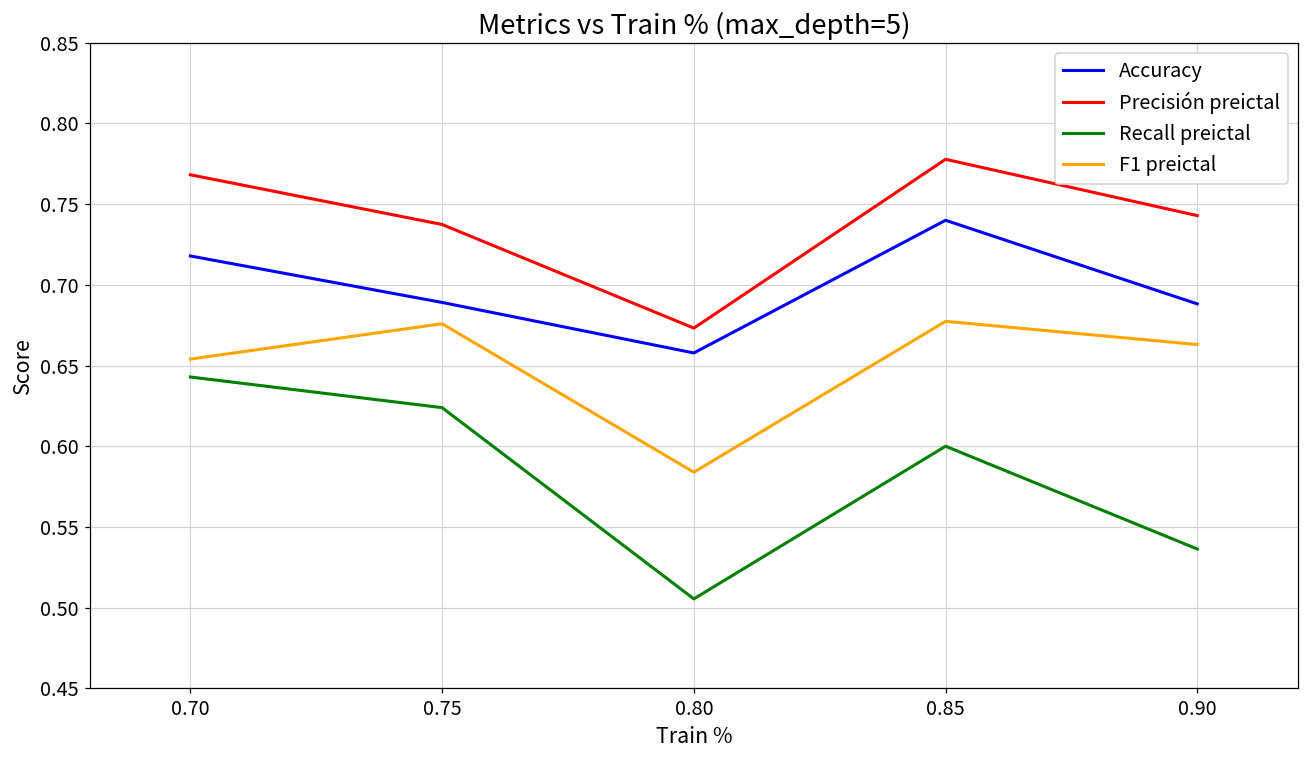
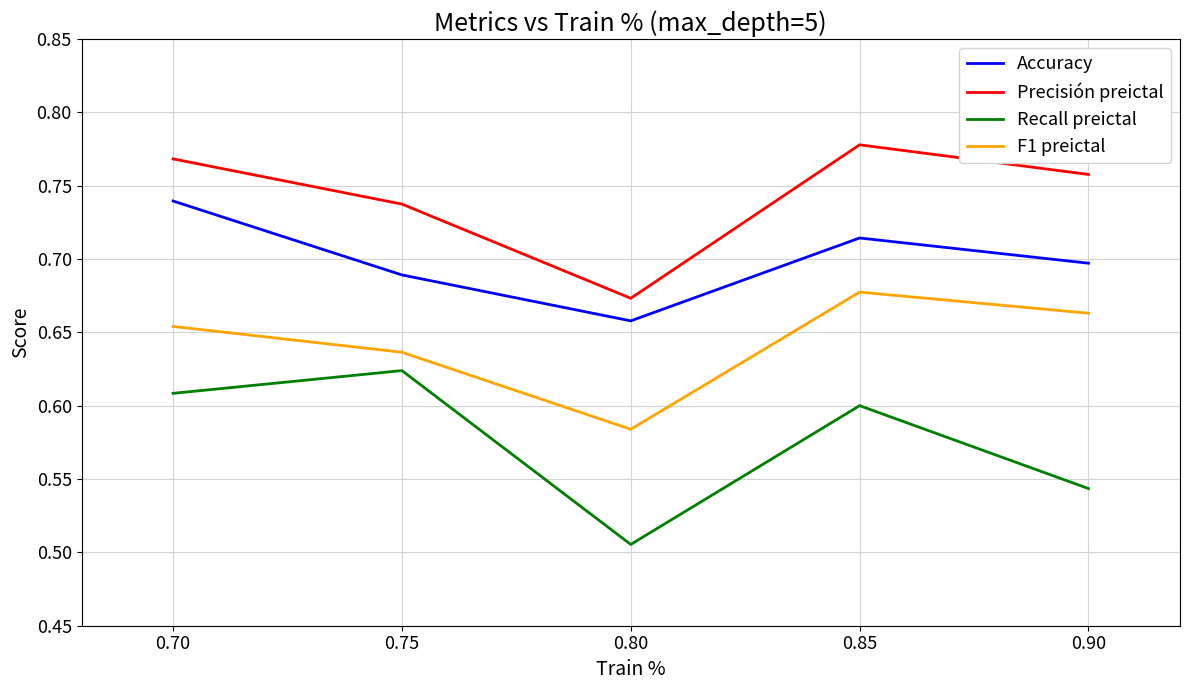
Accuracy, 0.70: 0.718 -> 0.740
Recall preictal, 0.70: 0.643 -> 0.608
F1 preictal, 0.75: 0.676 -> 0.636
Accuracy, 0.85: 0.740 -> 0.714
Accuracy, 0.90: 0.688 -> 0.697
Precisión preictal, 0.90: 0.743 -> 0.758
Recall preictal, 0.90: 0.536 -> 0.544
